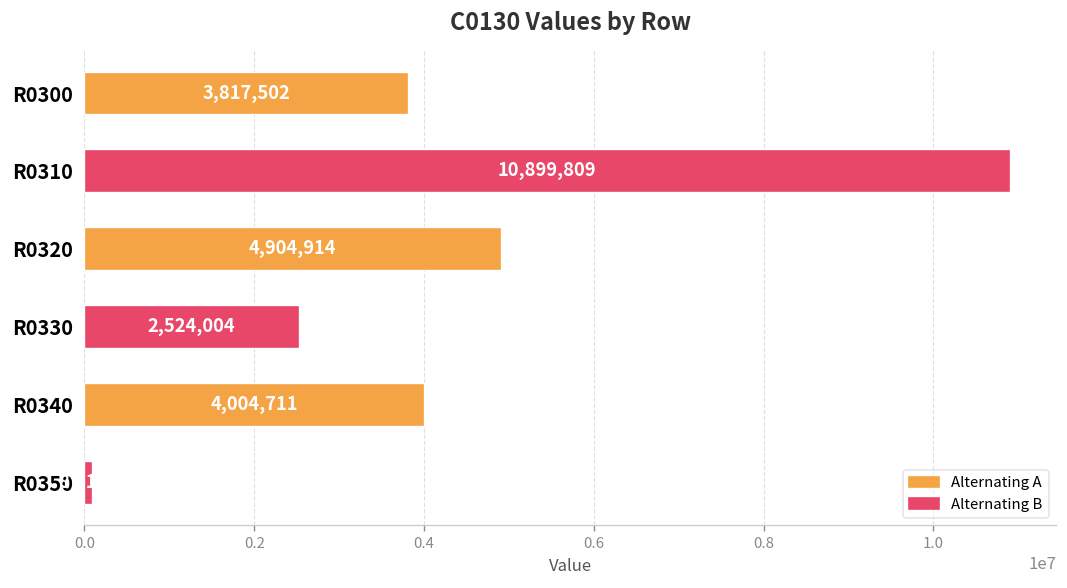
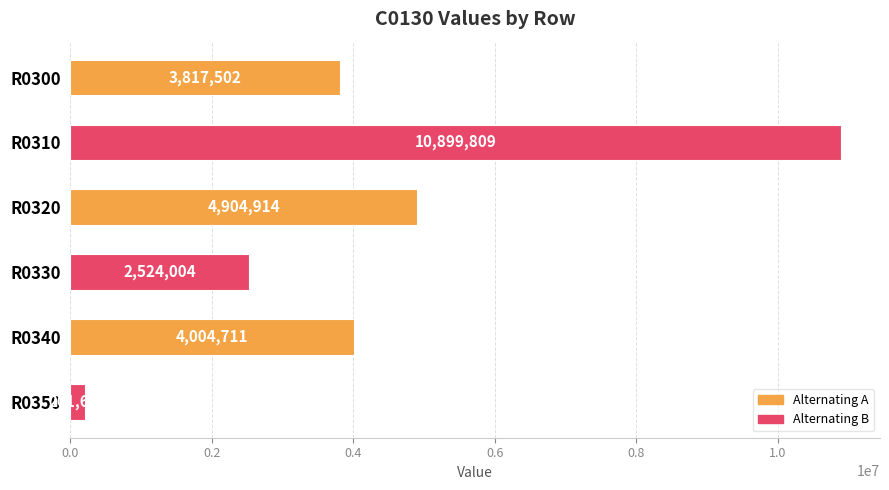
R0350: 100000 -> 200000
